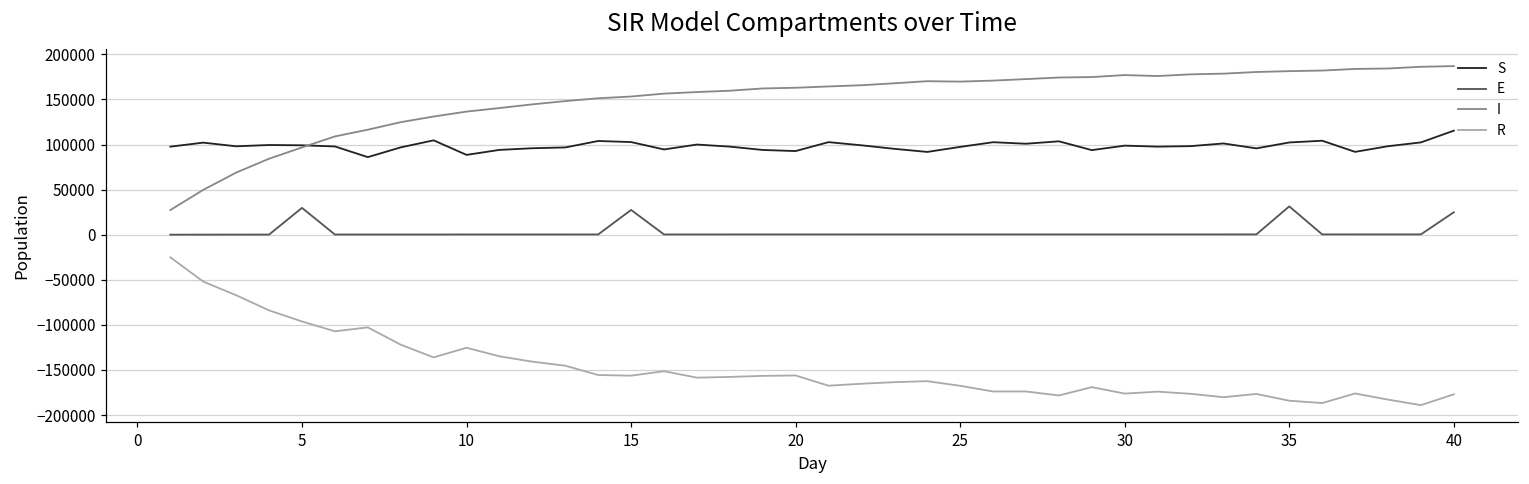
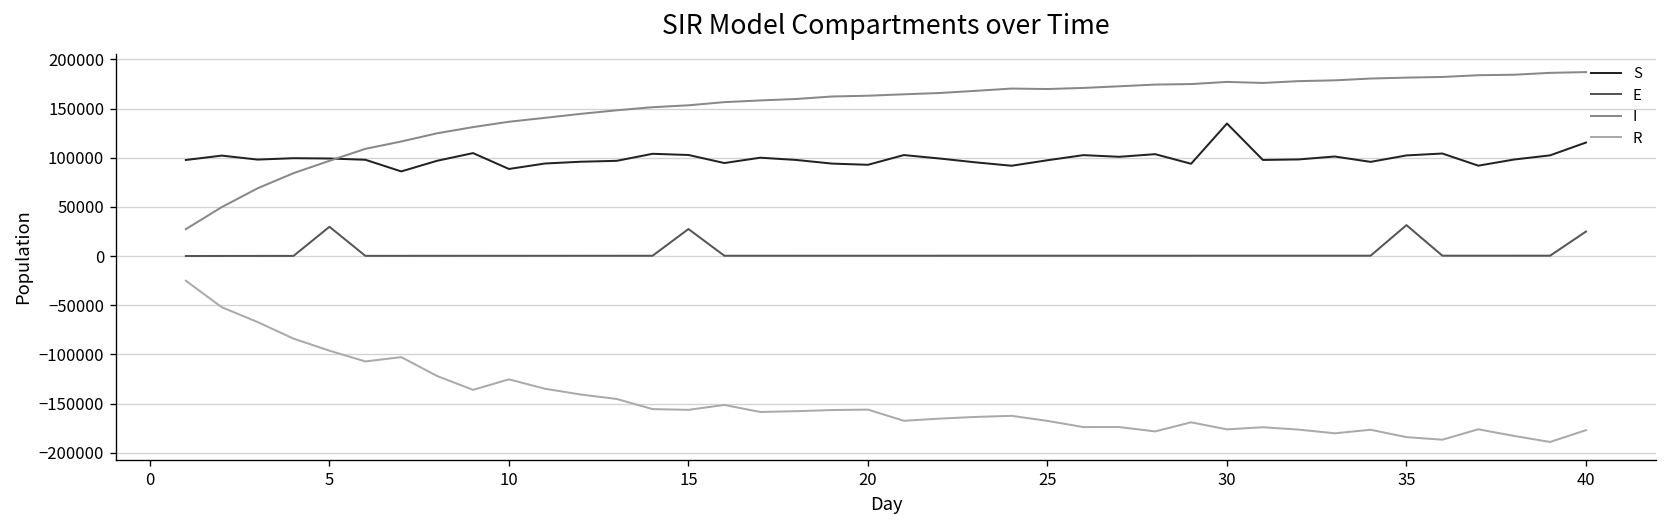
S, 30: 100000 -> 130000
